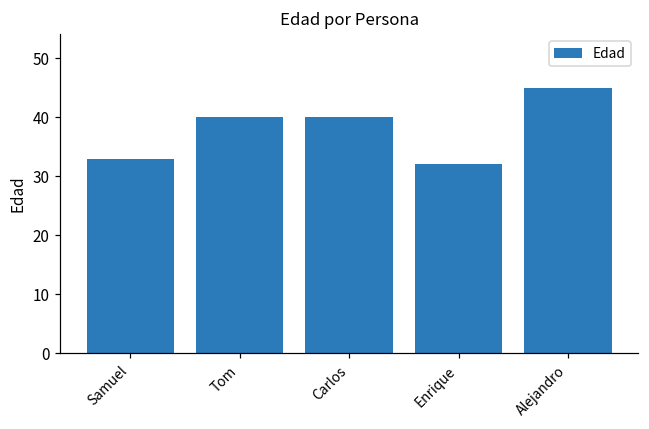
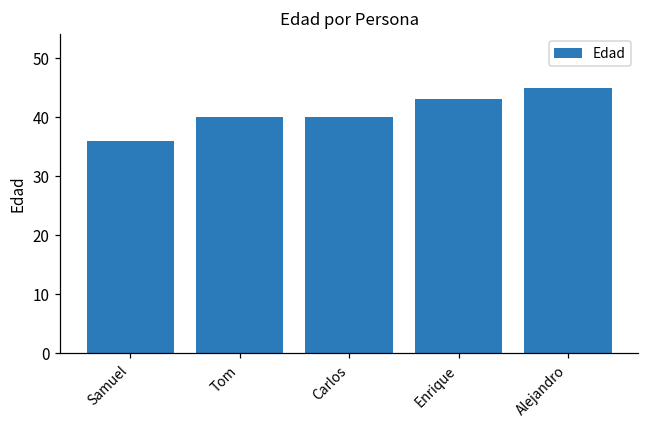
Samuel: 33 -> 36
Enrique: 32 -> 43
